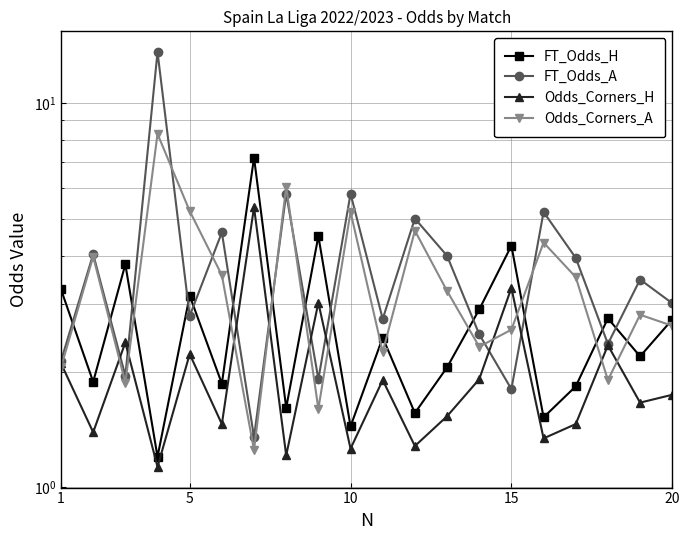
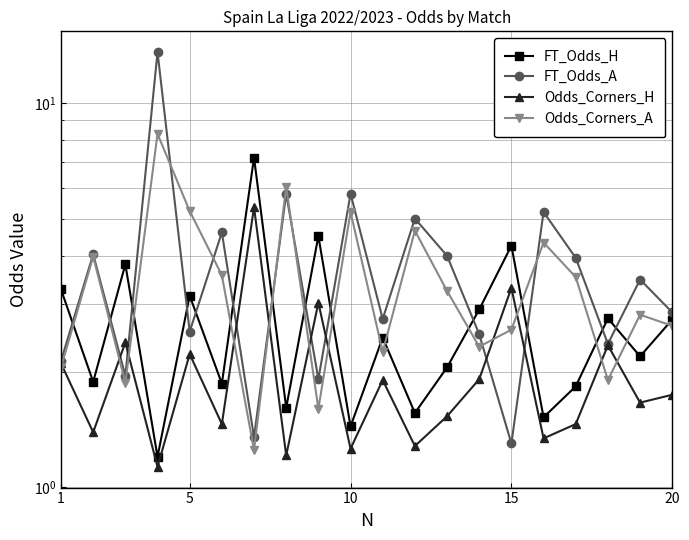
FT_Odds_A, 5: 2.8 -> 2.5
FT_Odds_A, 15: 1.8 -> 1.3
FT_Odds_A, 20: 3.0 -> 2.9
